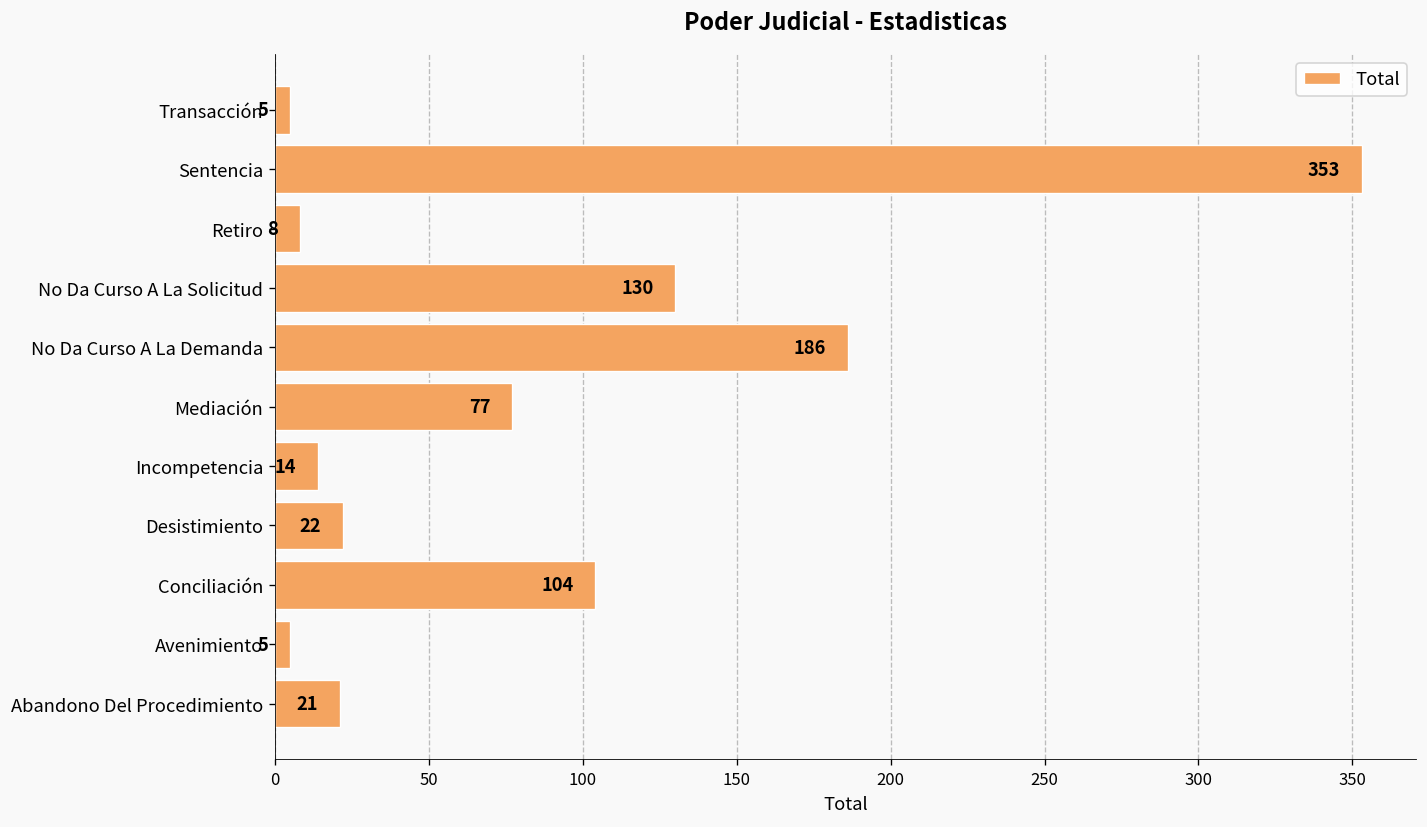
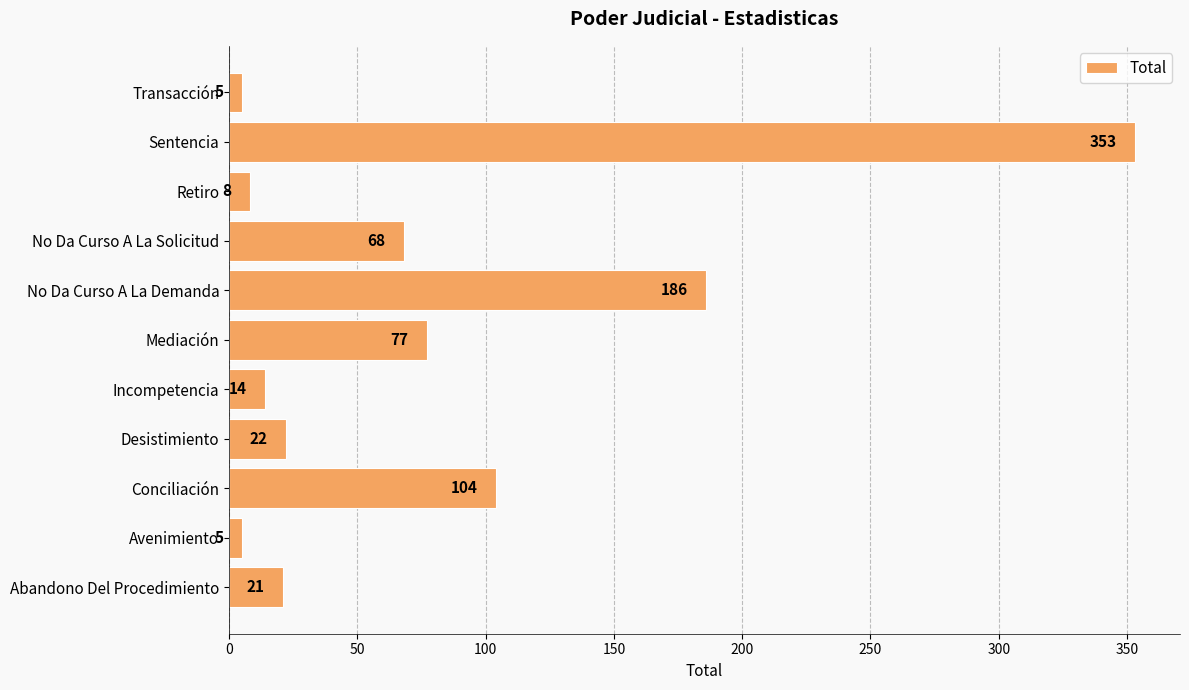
No Da Curso A La Solicitud: 130 -> 68
